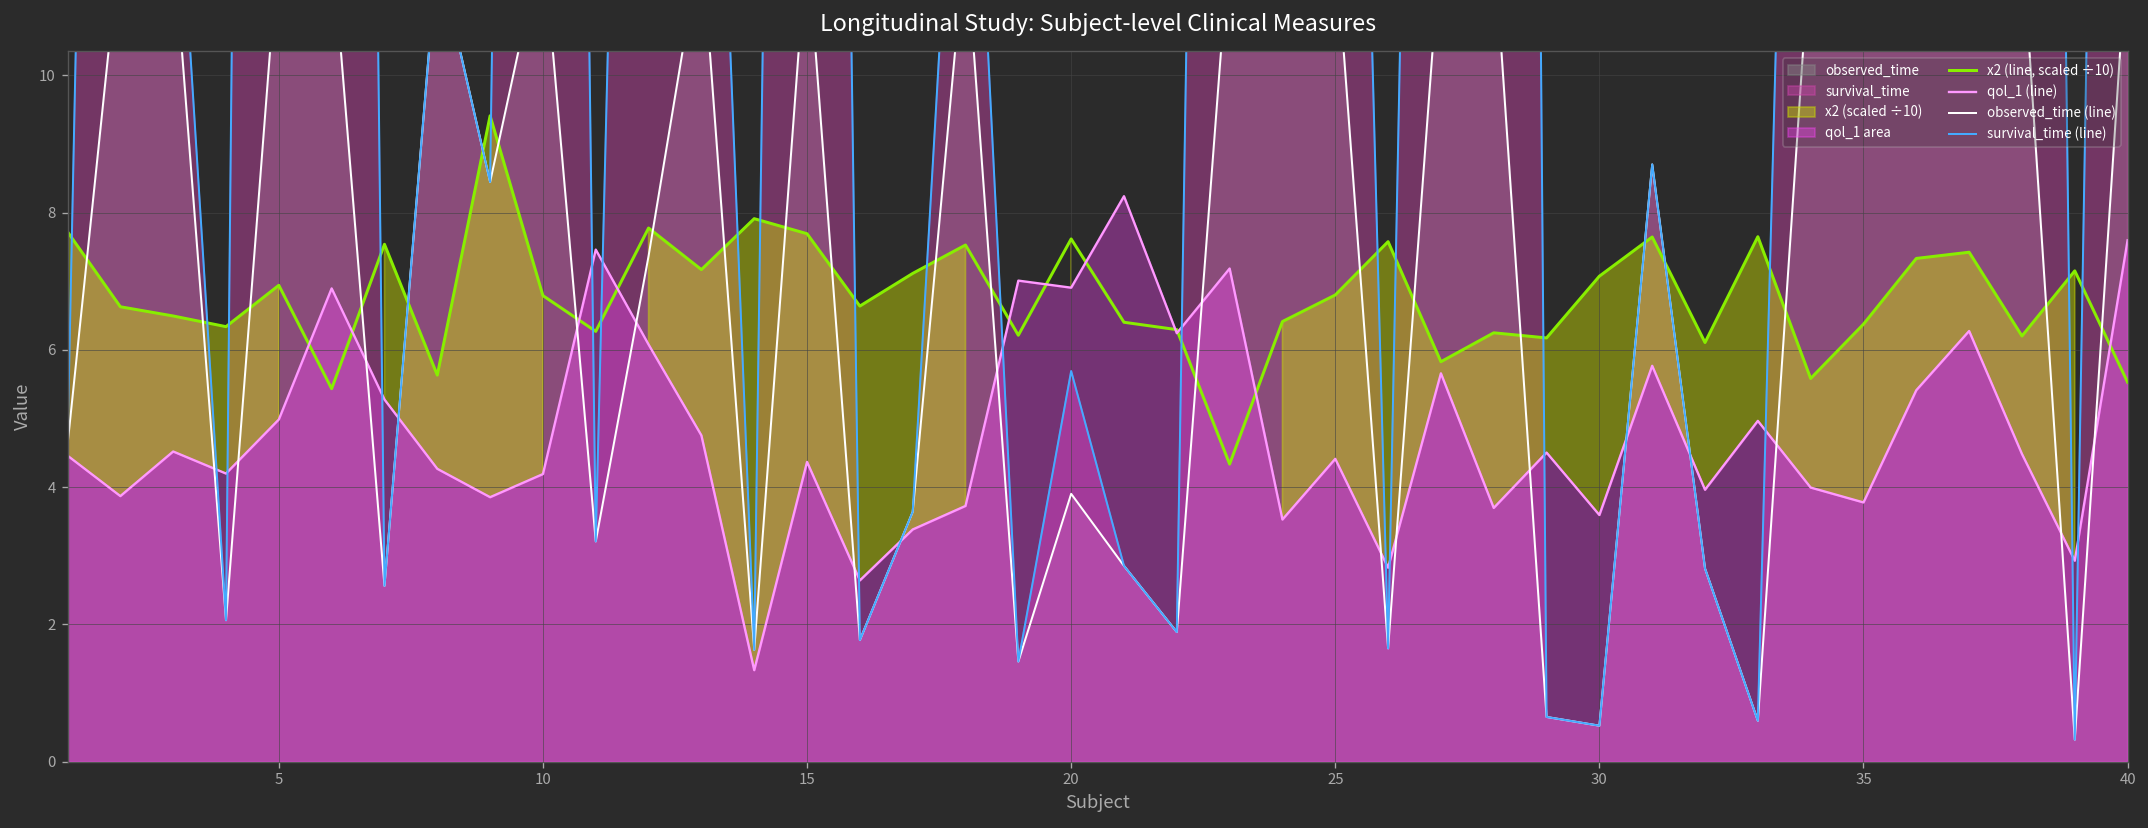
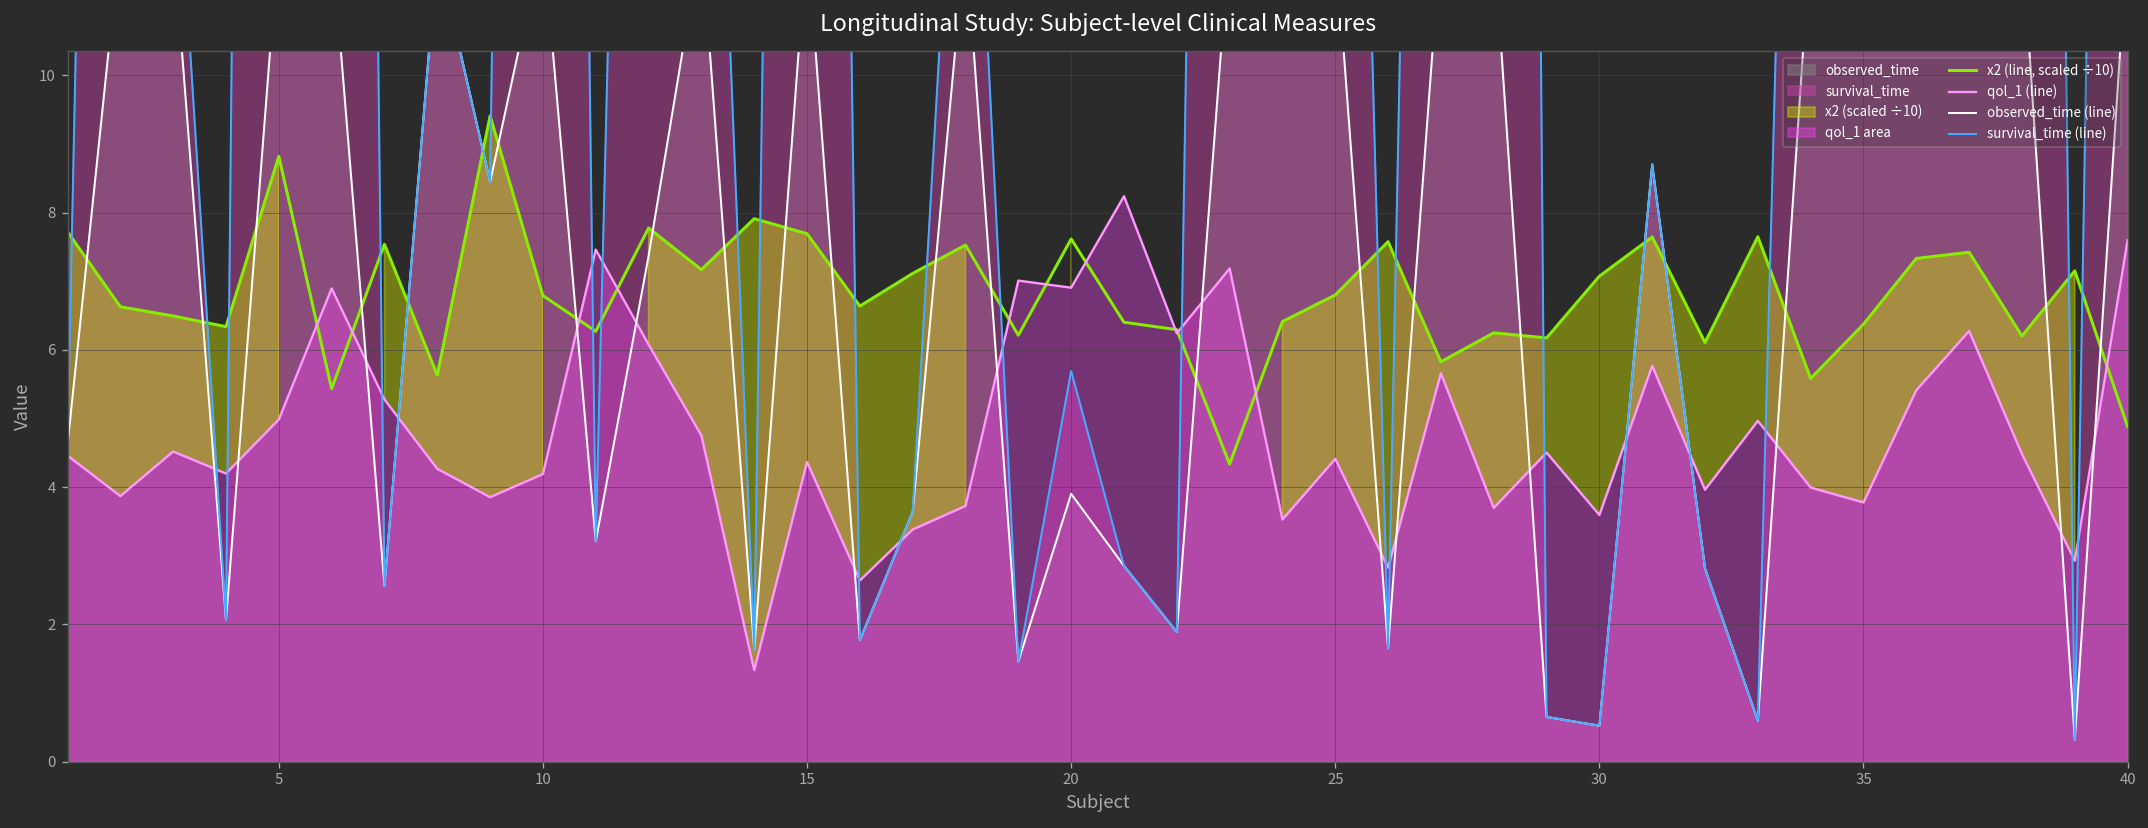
x2 (line, scaled ÷10), 5: 6.9 -> 8.8
x2 (line, scaled ÷10), 40: 5.5 -> 4.9
